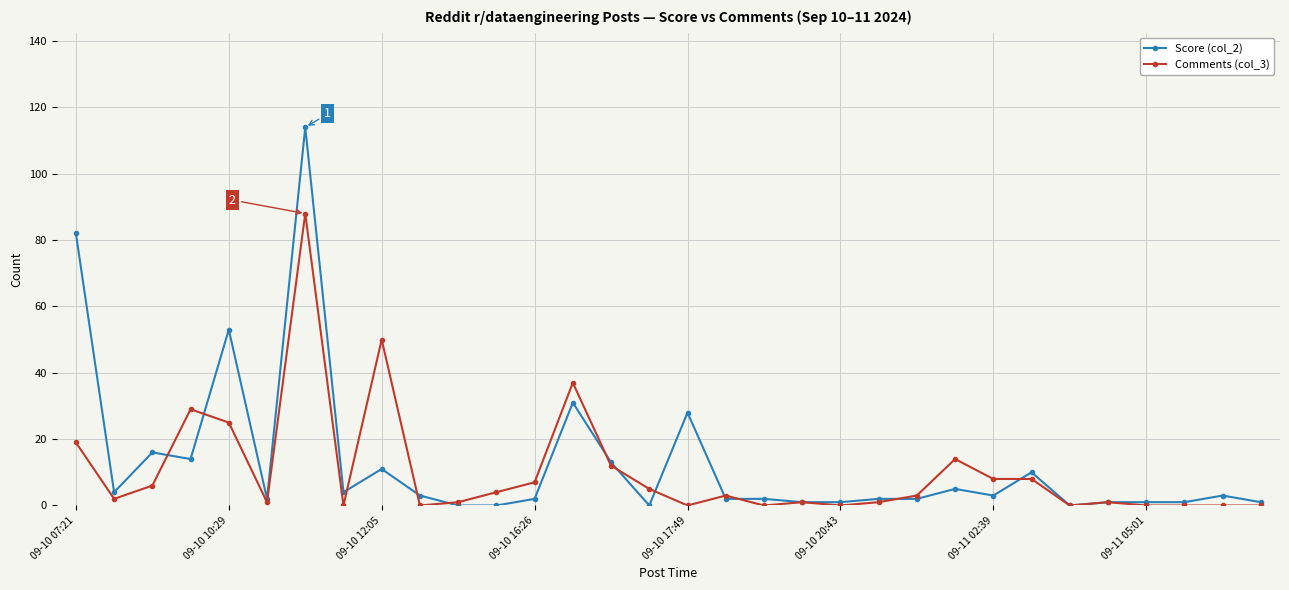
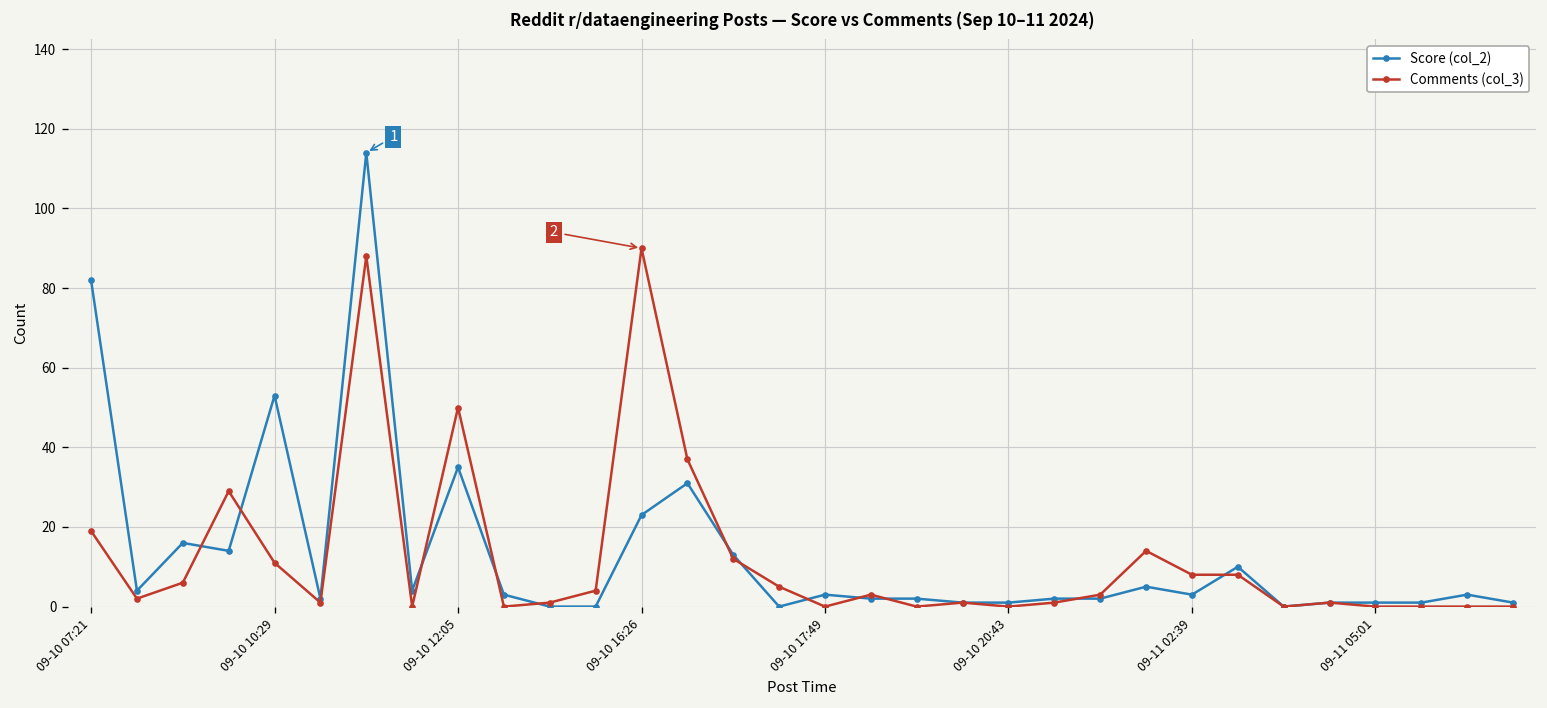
Comments (col_3), 09-10 10:29: 25 -> 11
Score (col_2), 09-10 12:05: 11 -> 35
Score (col_2), 09-10 16:26: 2 -> 23
Comments (col_3), 09-10 16:26: 7 -> 90
Score (col_2), 09-10 17:49: 28 -> 3
